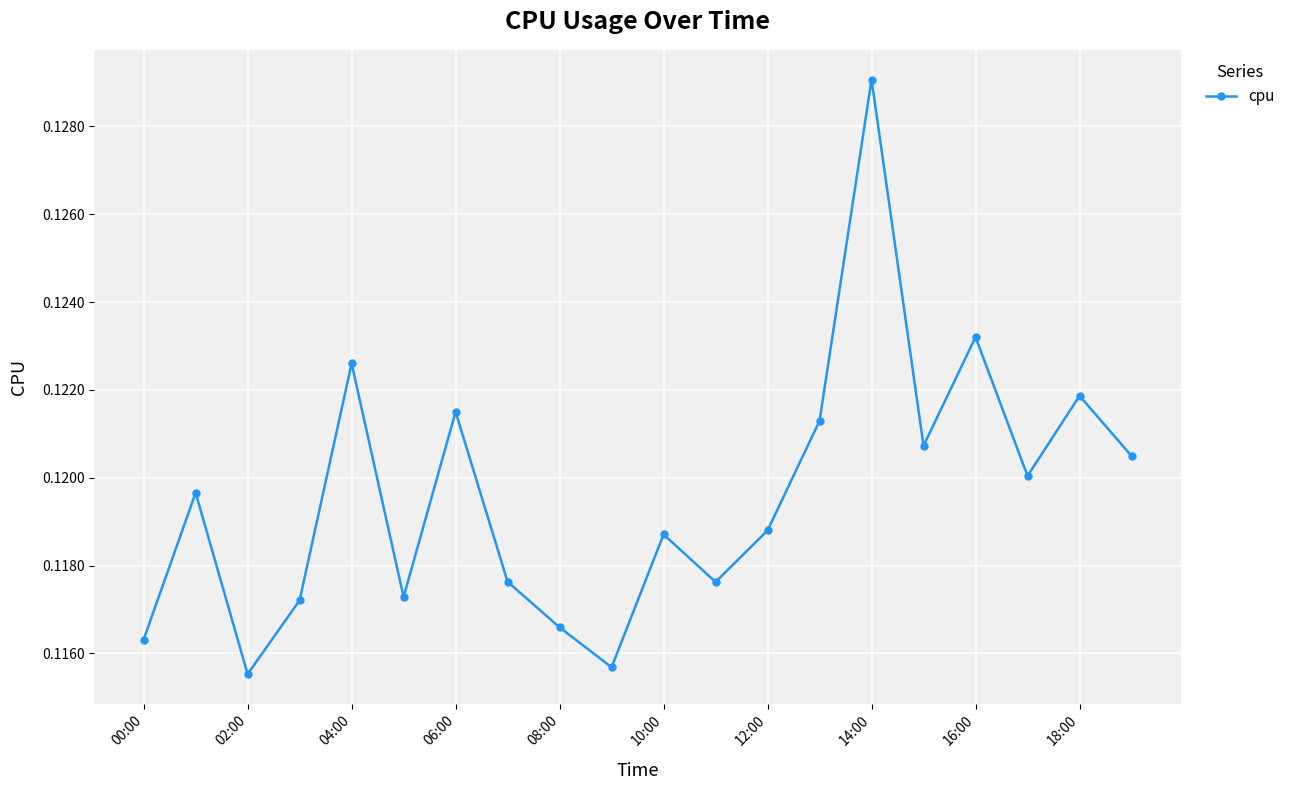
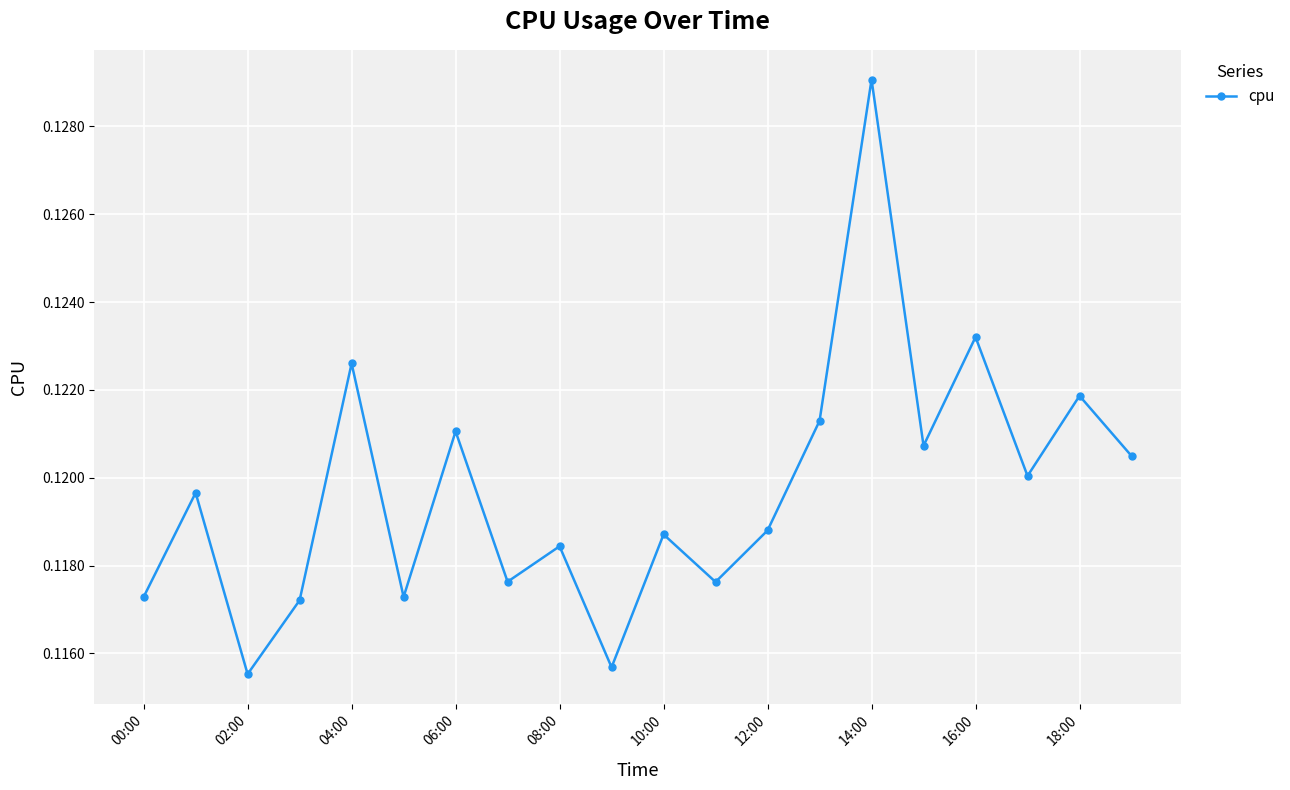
00:00: 0.1163 -> 0.1173
06:00: 0.1215 -> 0.1211
08:00: 0.1166 -> 0.1184
